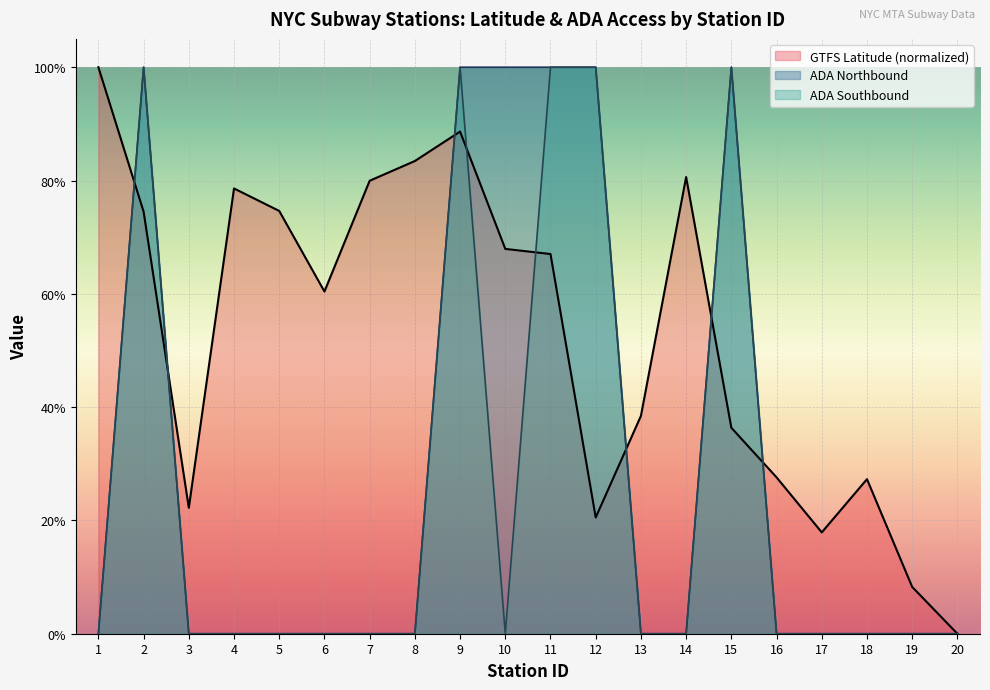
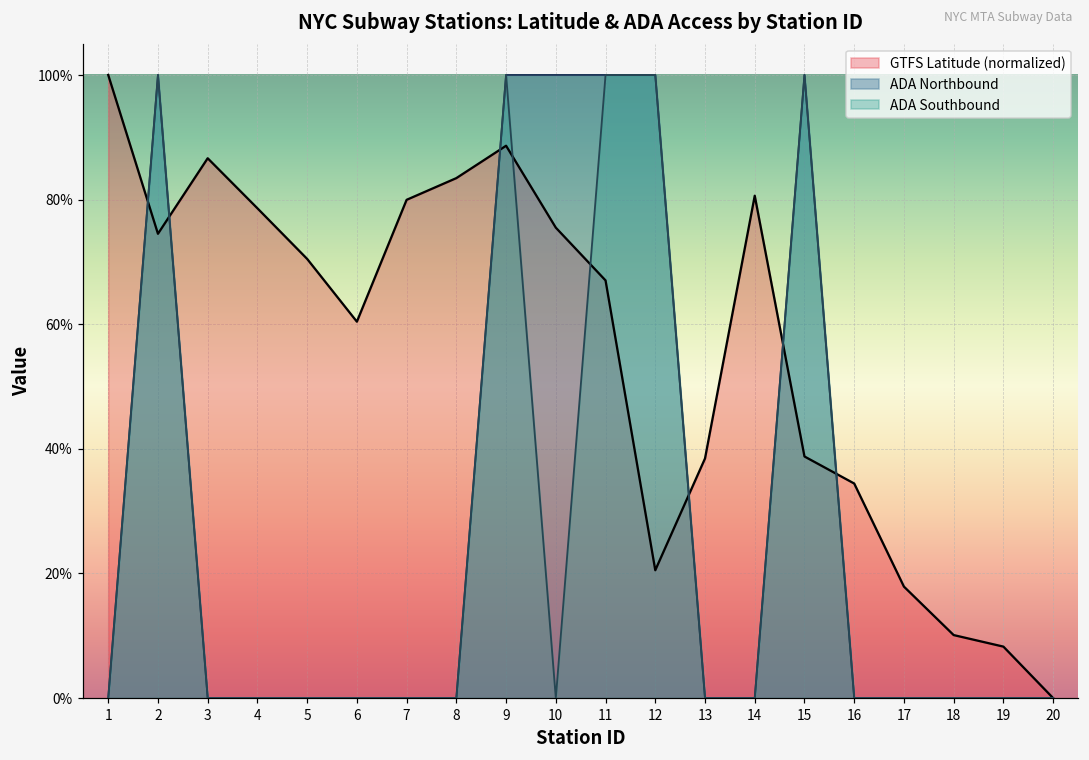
GTFS Latitude (normalized), 3: 22% -> 87%
GTFS Latitude (normalized), 5: 75% -> 70%
GTFS Latitude (normalized), 10: 68% -> 75%
GTFS Latitude (normalized), 15: 36% -> 39%
GTFS Latitude (normalized), 16: 28% -> 34%
GTFS Latitude (normalized), 18: 27% -> 10%
